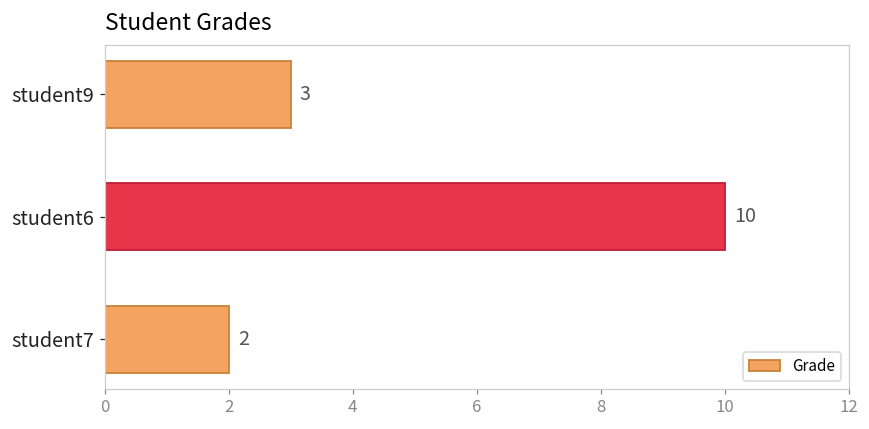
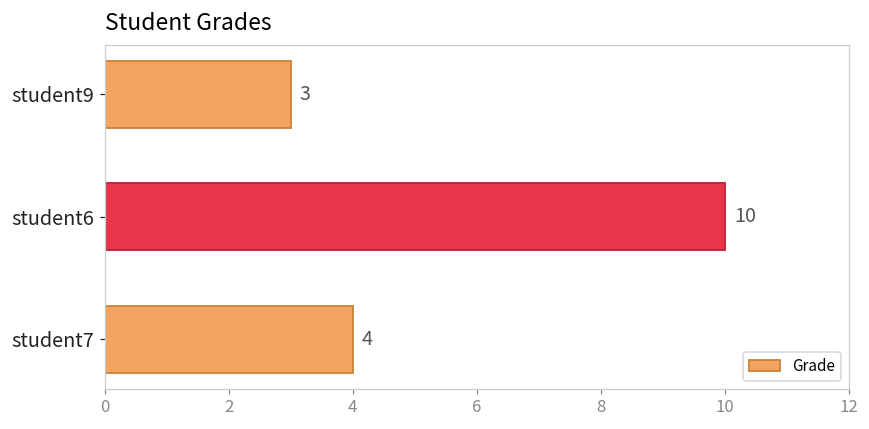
student7: 2 -> 4
